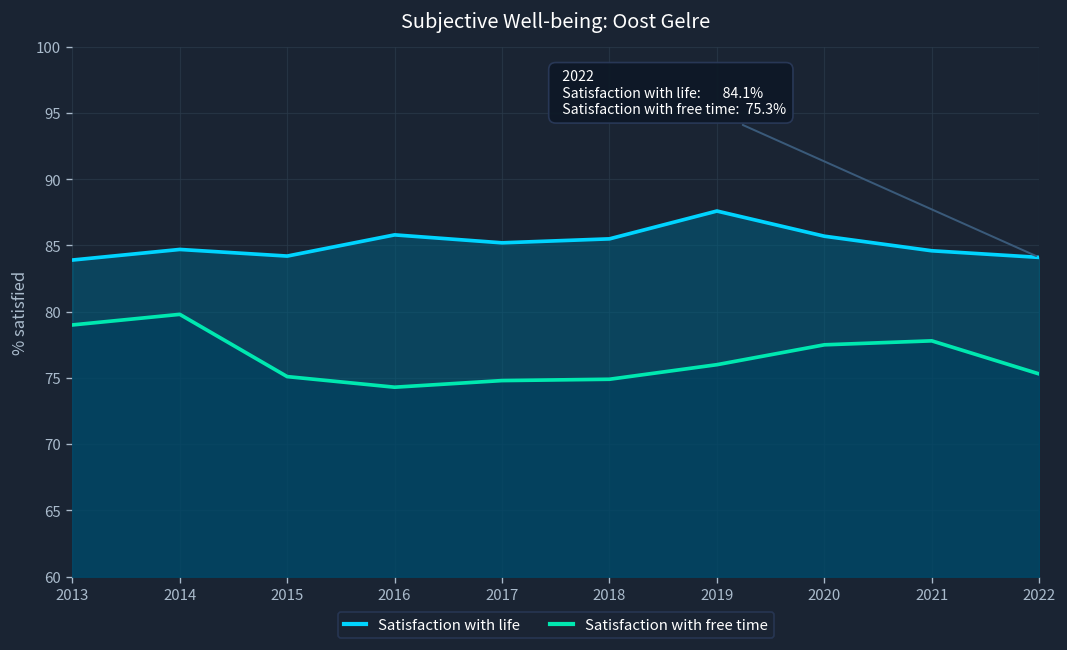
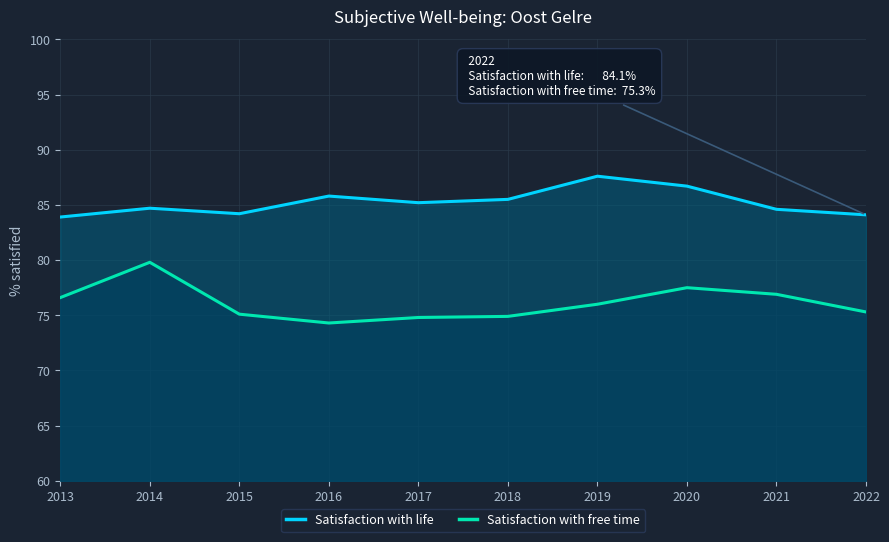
Satisfaction with free time, 2013: 79.0 -> 76.6
Satisfaction with life, 2020: 85.7 -> 86.7
Satisfaction with free time, 2021: 77.8 -> 76.9
